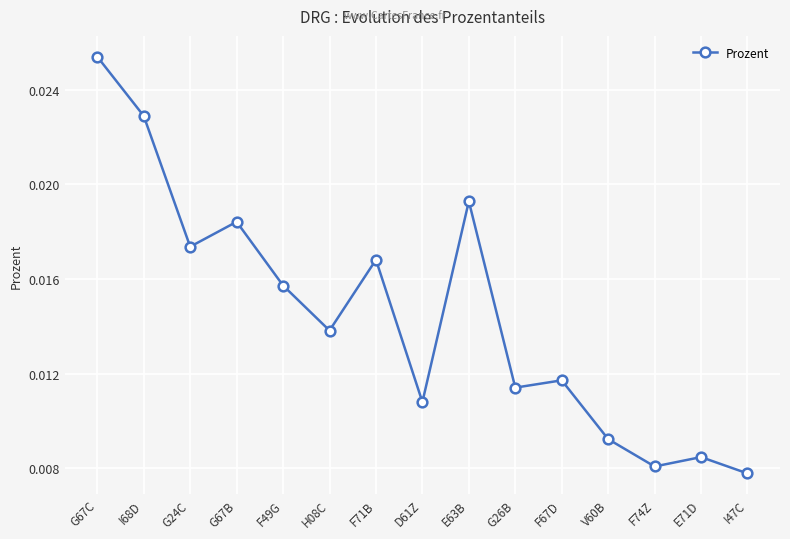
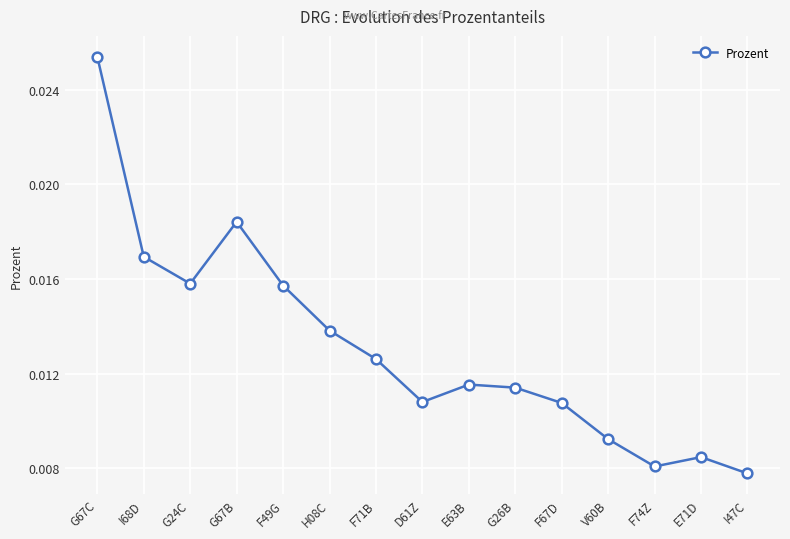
I68D: 0.0229 -> 0.0169
G24C: 0.0174 -> 0.0158
F71B: 0.0168 -> 0.0126
E63B: 0.0193 -> 0.0115
F67D: 0.0117 -> 0.0108
